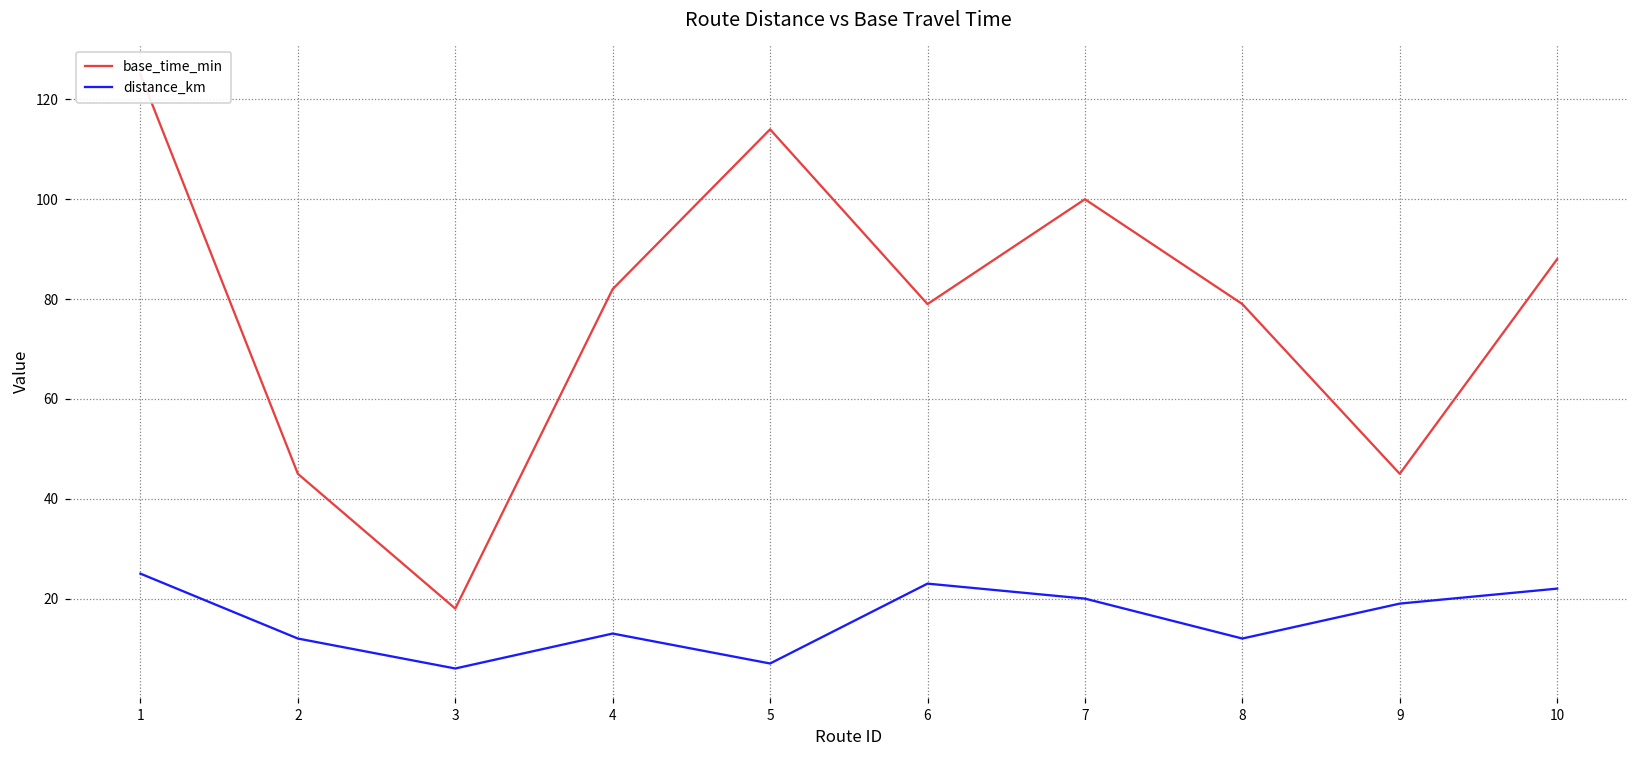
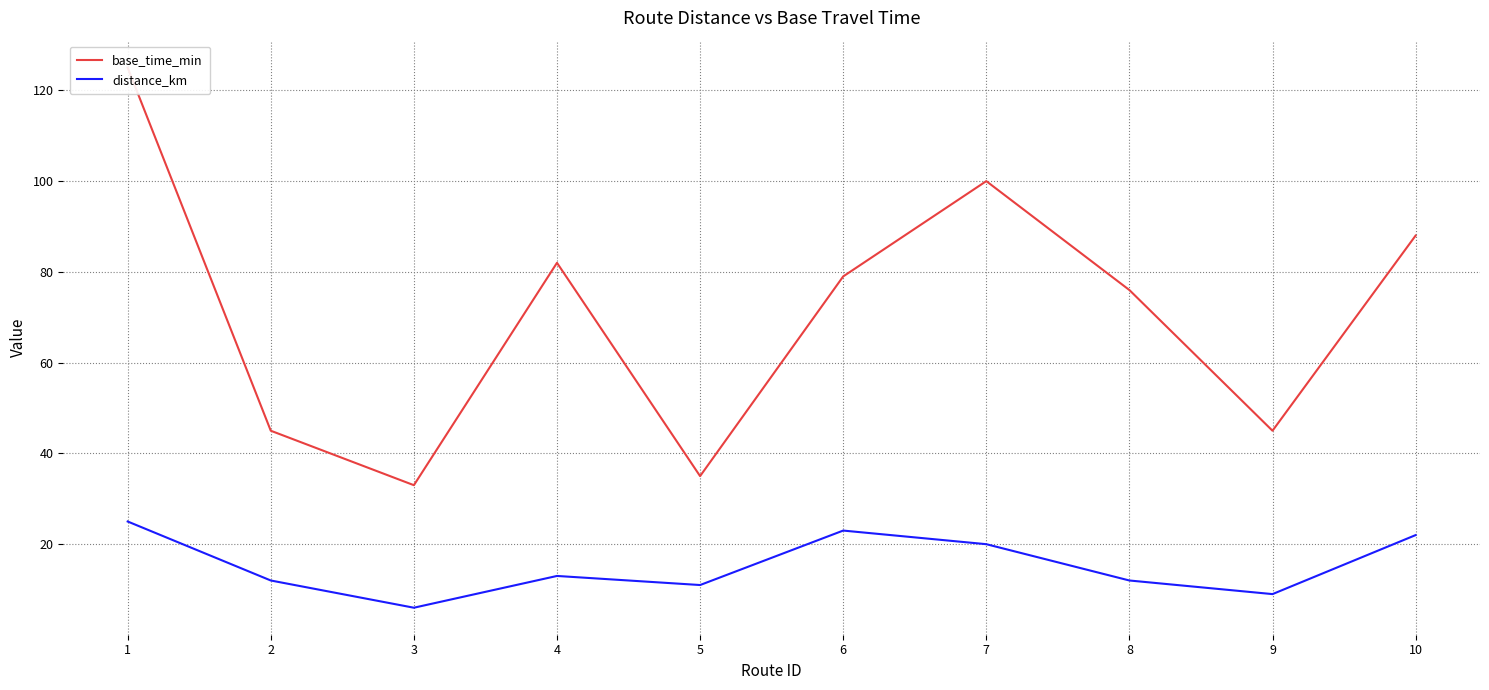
base_time_min, 3: 18 -> 33
base_time_min, 5: 114 -> 35
distance_km, 5: 7 -> 11
base_time_min, 8: 79 -> 76
distance_km, 9: 19 -> 9
